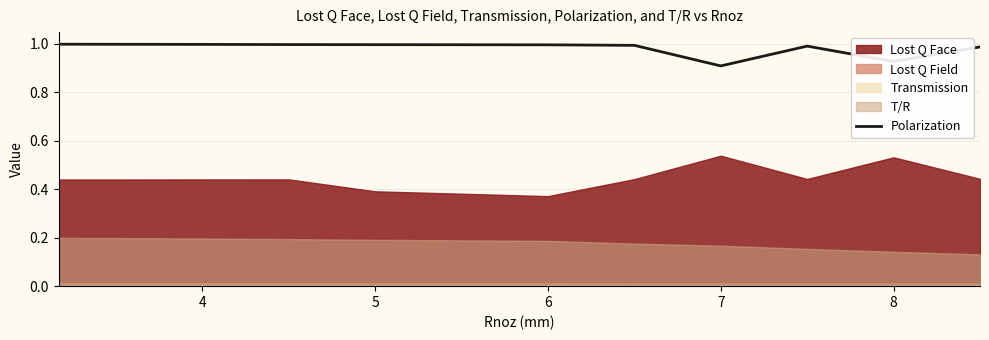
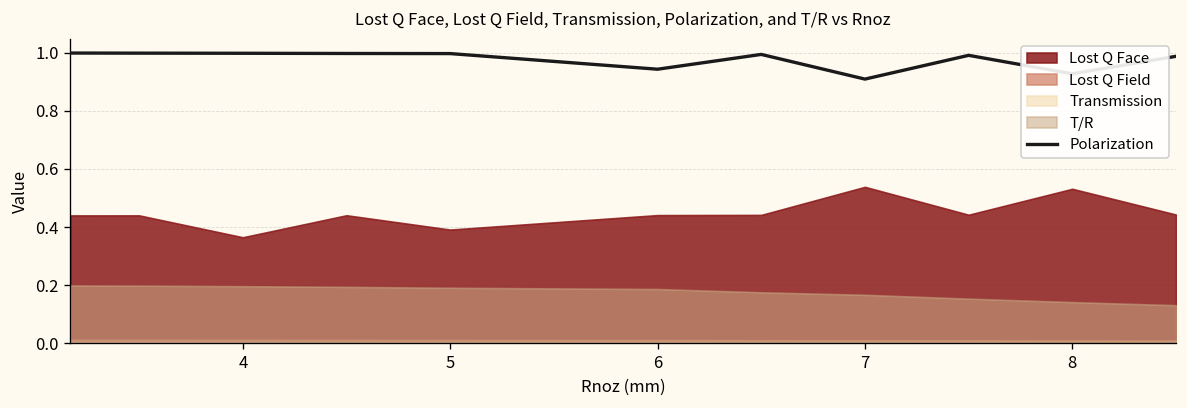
Lost Q Face, 4: 0.44 -> 0.36
Polarization, 6: 1.00 -> 0.94
Lost Q Face, 6: 0.37 -> 0.44
